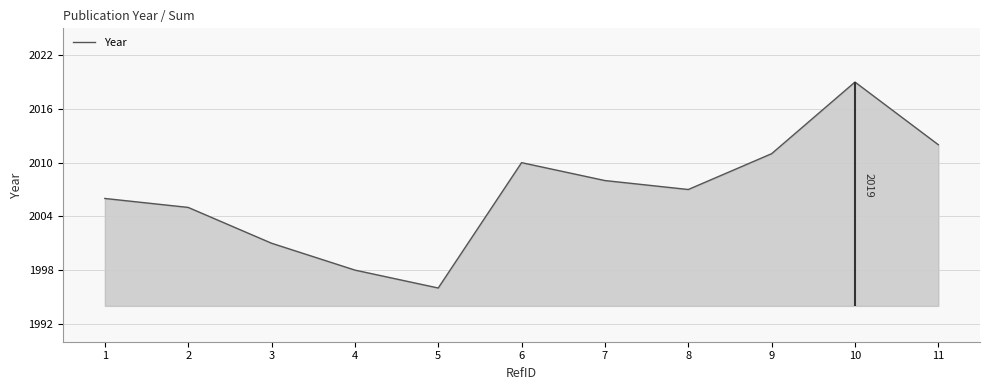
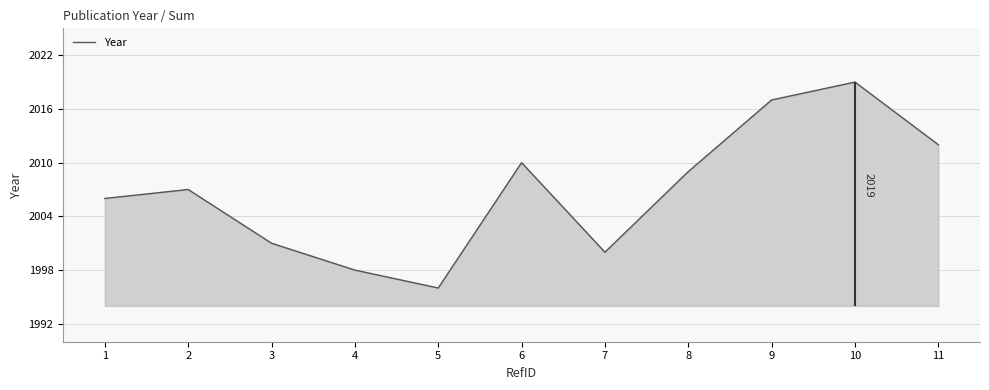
2: 2005 -> 2007
7: 2008 -> 2000
8: 2007 -> 2009
9: 2011 -> 2017
